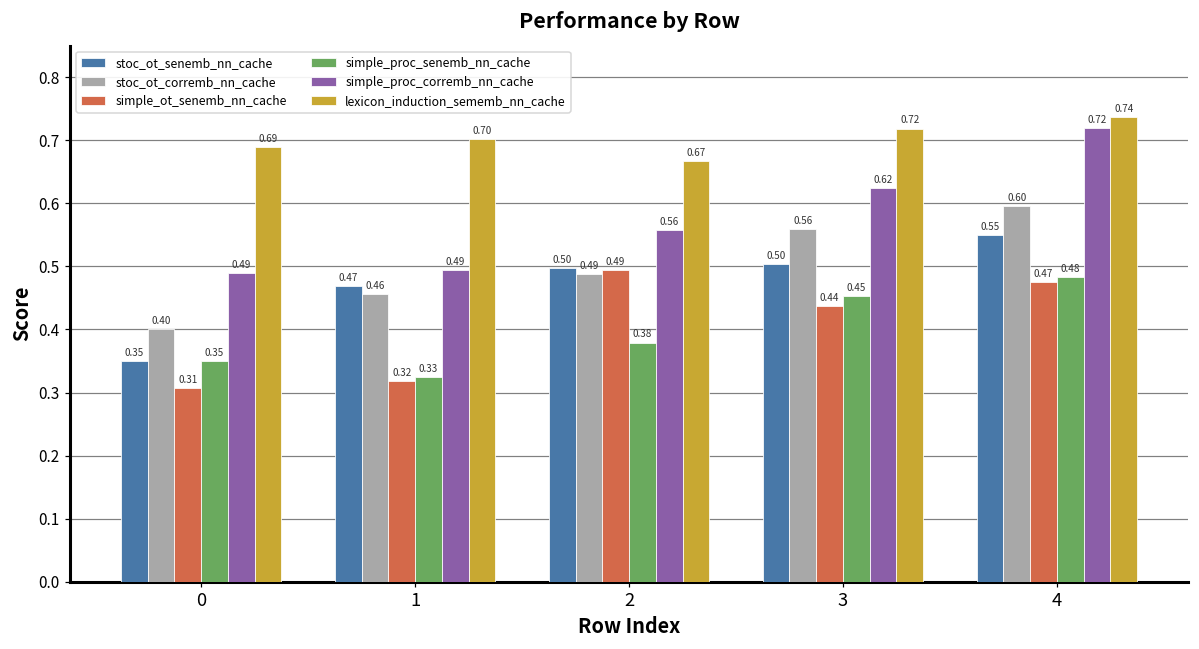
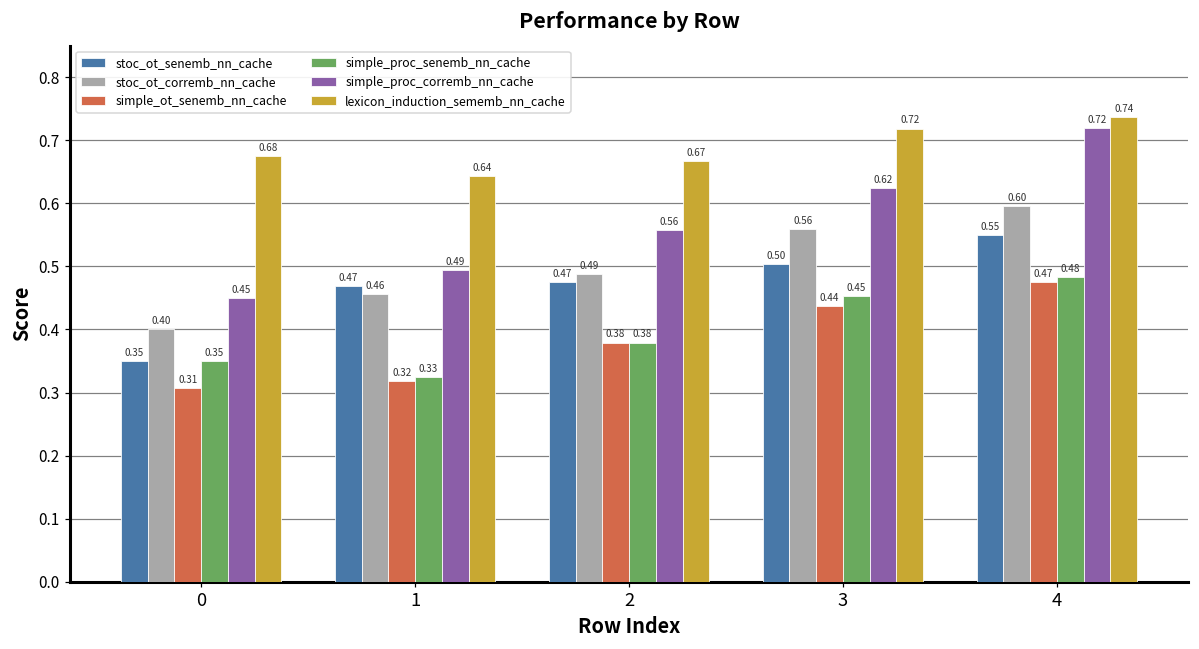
simple_proc_corremb_nn_cache, 0: 0.49 -> 0.45
lexicon_induction_sememb_nn_cache, 0: 0.69 -> 0.68
lexicon_induction_sememb_nn_cache, 1: 0.70 -> 0.64
stoc_ot_senemb_nn_cache, 2: 0.50 -> 0.47
simple_ot_senemb_nn_cache, 2: 0.49 -> 0.38
